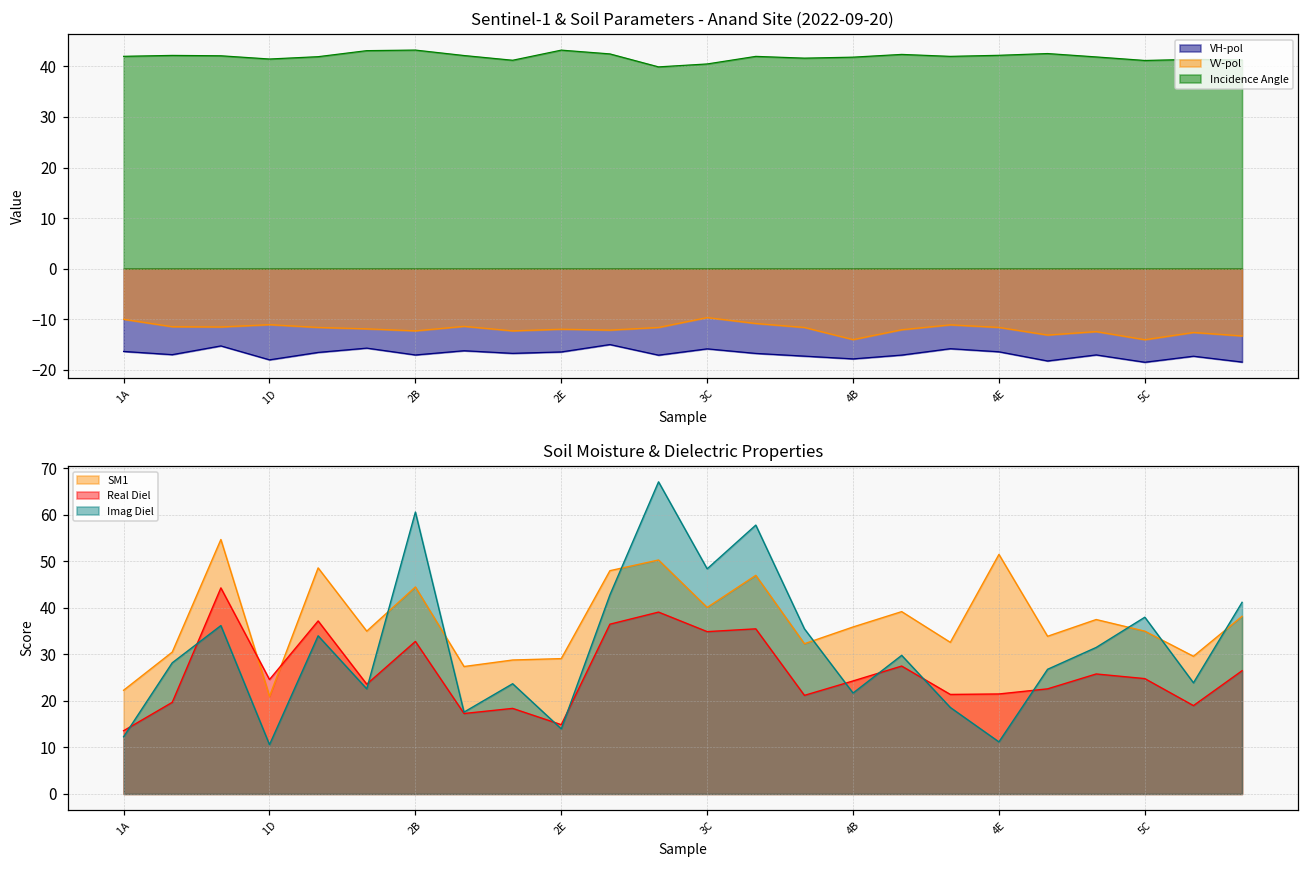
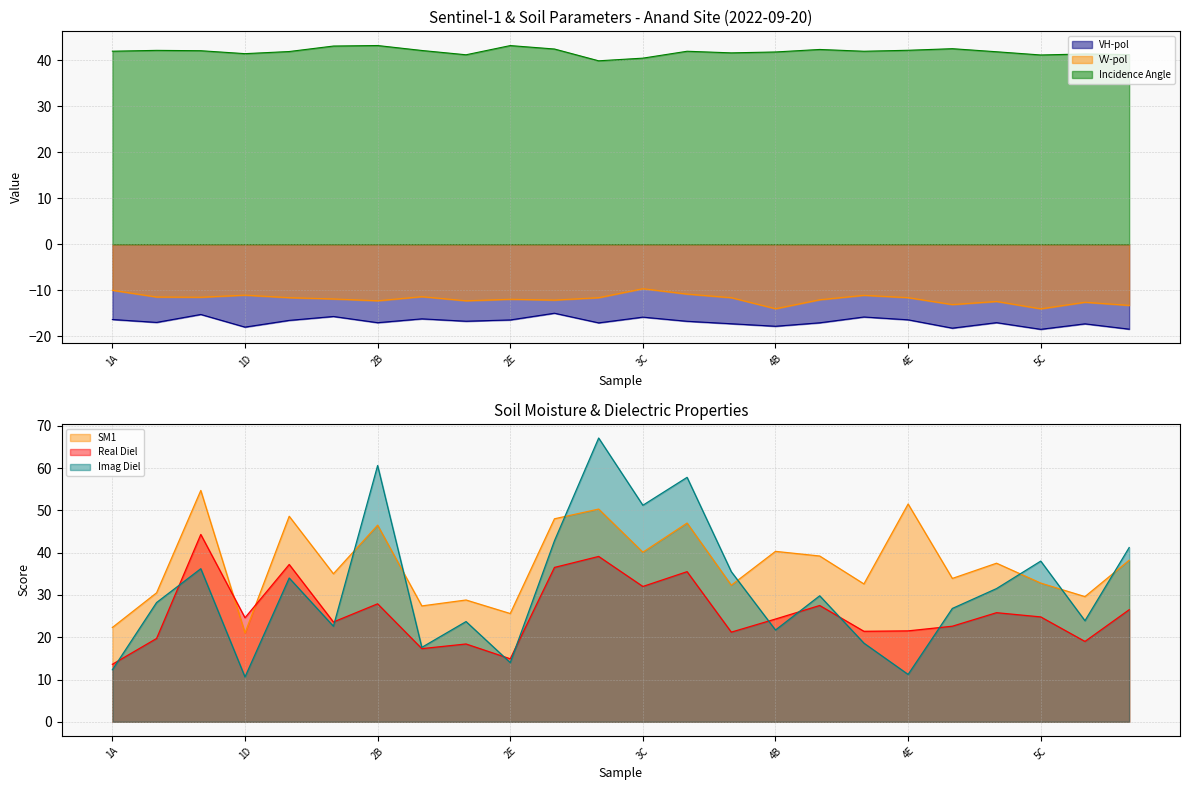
Soil Moisture & Dielectric Properties, SM1, 2B: 45 -> 47
Soil Moisture & Dielectric Properties, Real Diel, 2B: 33 -> 28
Soil Moisture & Dielectric Properties, SM1, 2E: 29 -> 26
Soil Moisture & Dielectric Properties, Real Diel, 3C: 35 -> 32
Soil Moisture & Dielectric Properties, Imag Diel, 3C: 48 -> 51
Soil Moisture & Dielectric Properties, SM1, 4B: 36 -> 40
Soil Moisture & Dielectric Properties, SM1, 5C: 35 -> 33
